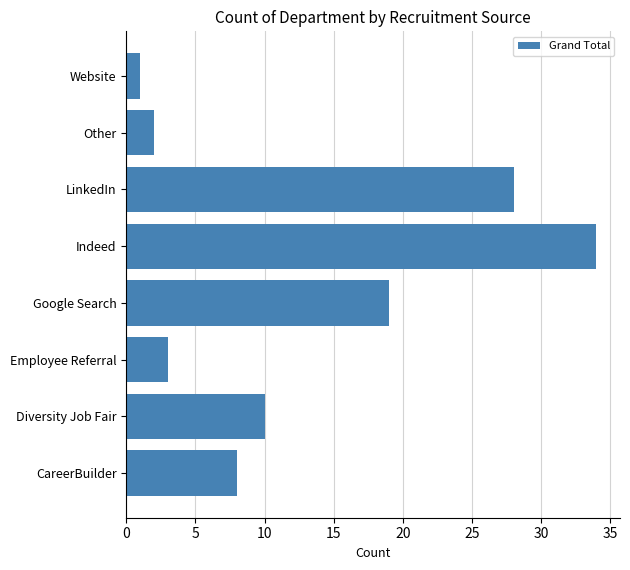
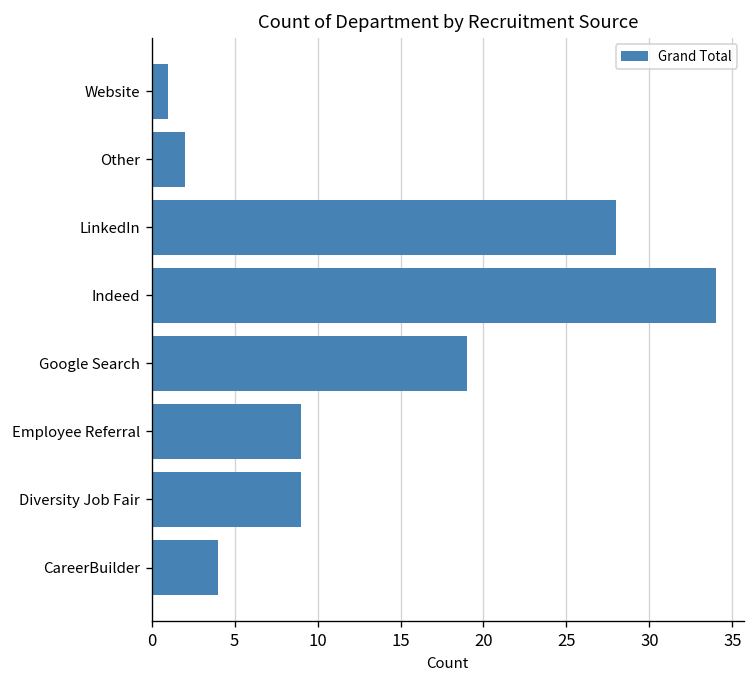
Employee Referral: 3 -> 9
Diversity Job Fair: 10 -> 9
CareerBuilder: 8 -> 4
